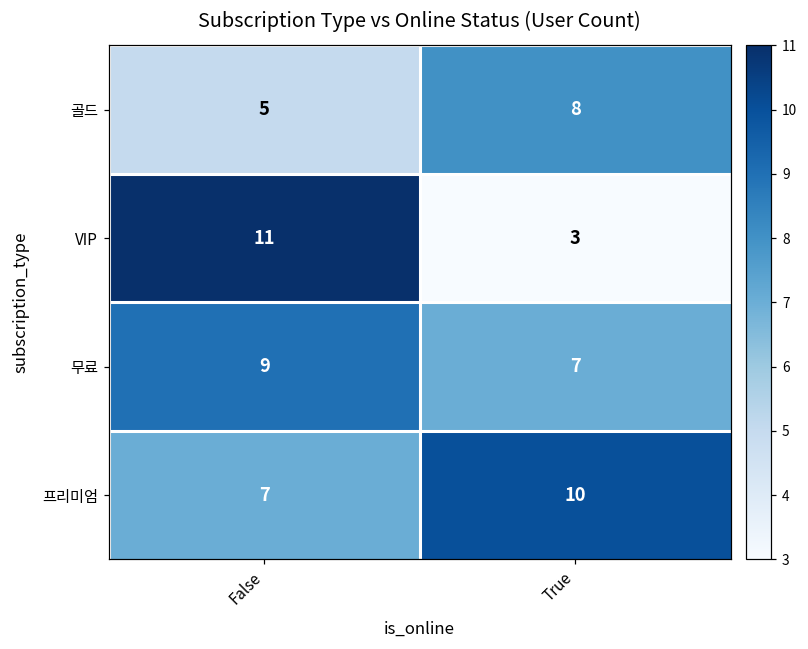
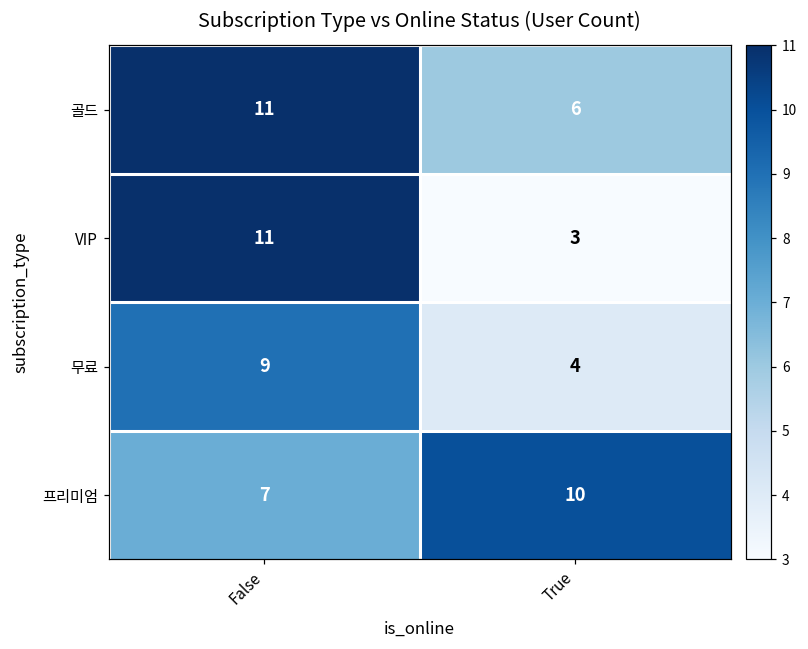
골드, False: 5 -> 11
골드, True: 8 -> 6
무료, True: 7 -> 4
